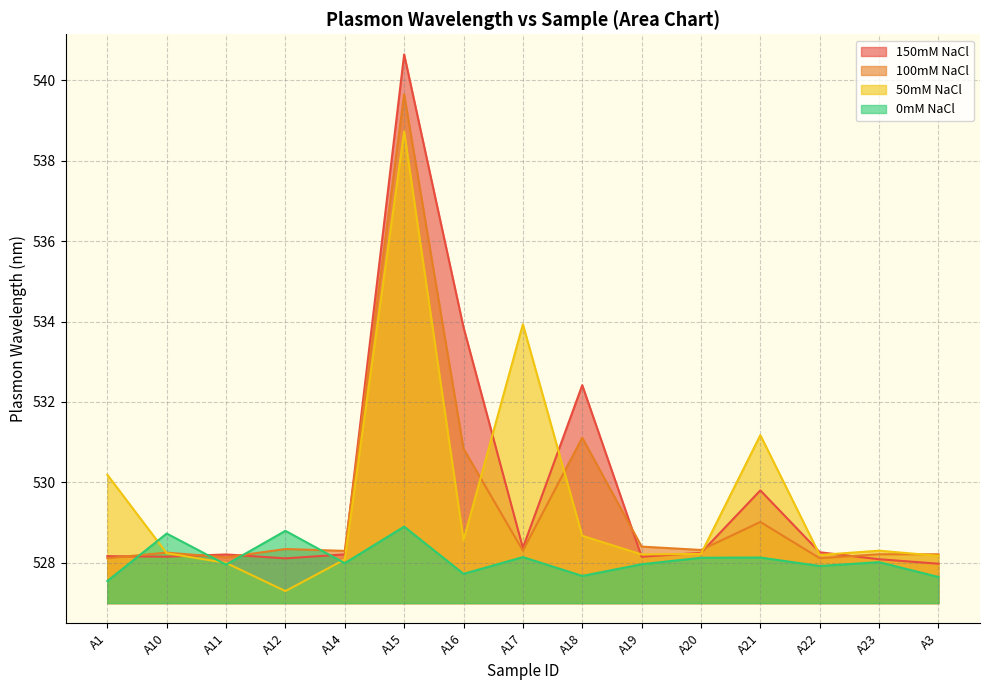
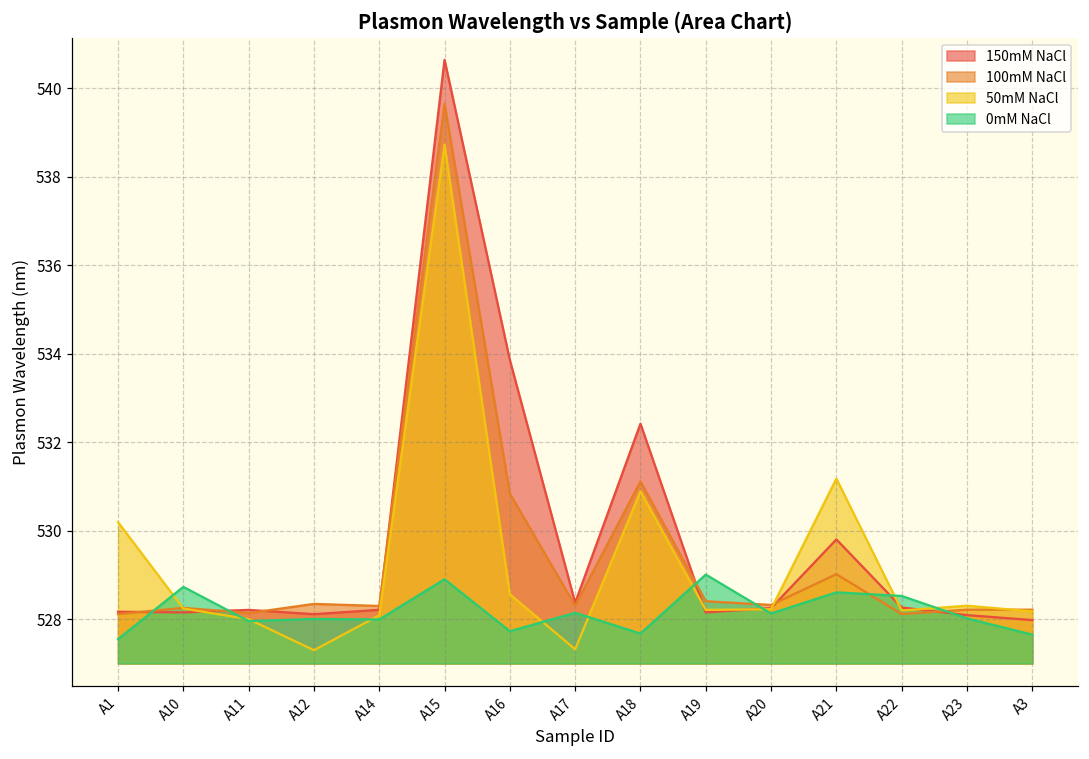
0mM NaCl, A12: 528.8 -> 528.0
50mM NaCl, A17: 533.9 -> 527.3
50mM NaCl, A18: 528.7 -> 530.9
0mM NaCl, A19: 528.0 -> 529.0
0mM NaCl, A21: 528.1 -> 528.6
0mM NaCl, A22: 527.9 -> 528.5
